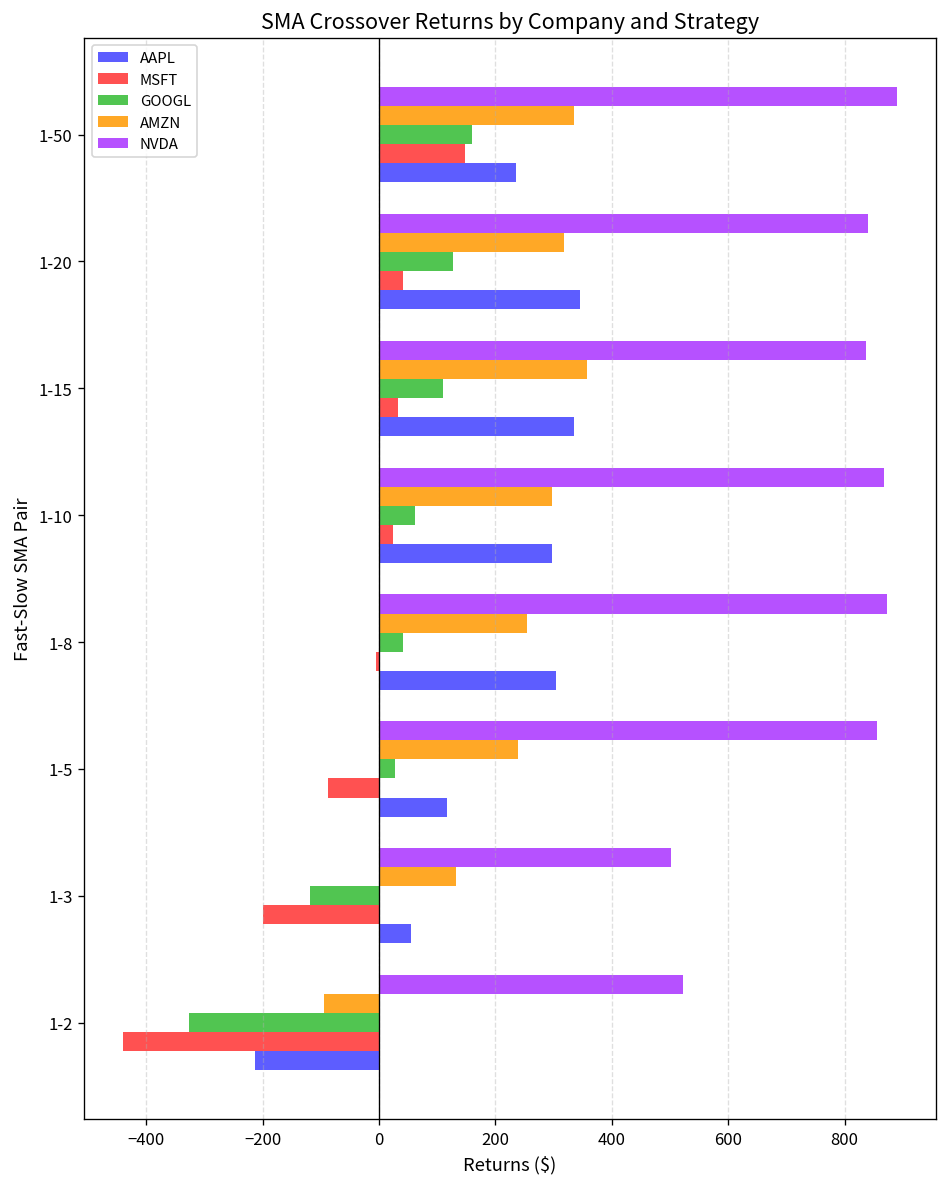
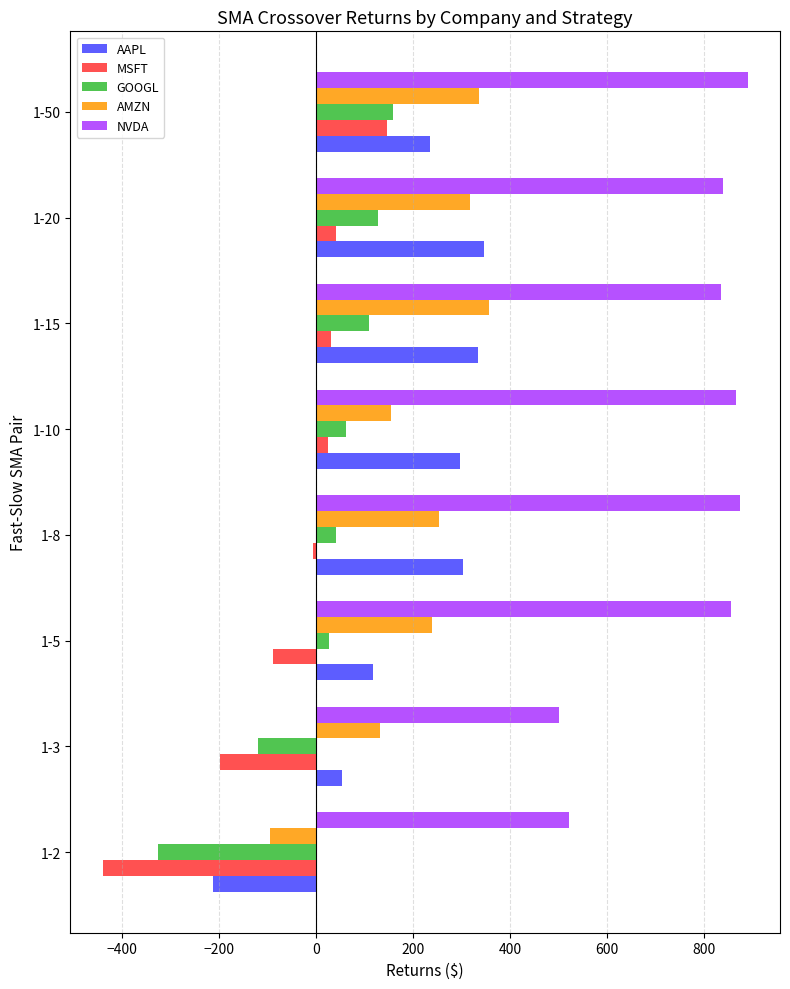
AMZN, 1-10: 300 -> 160
